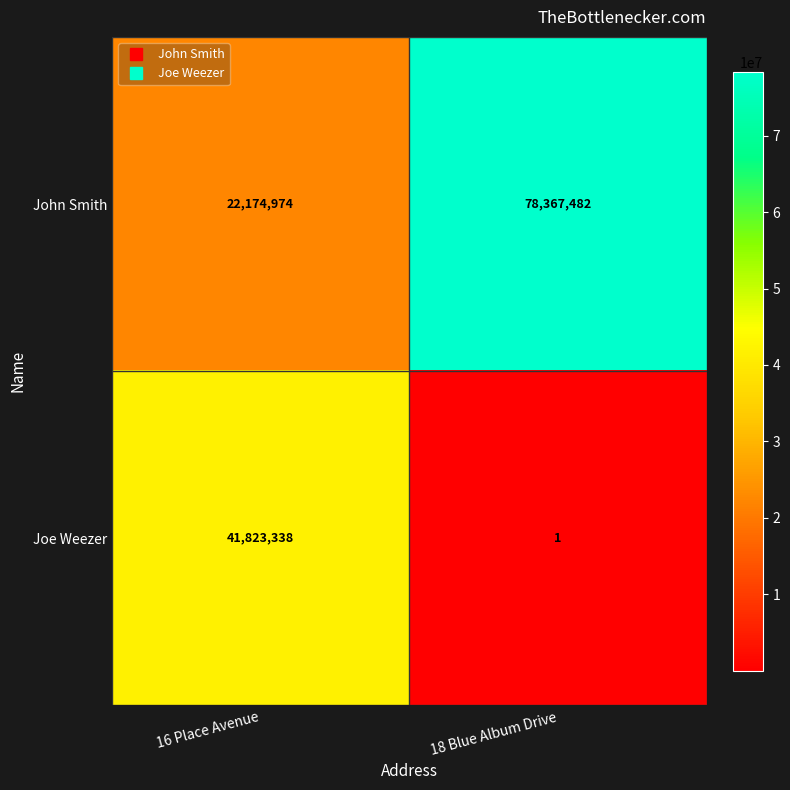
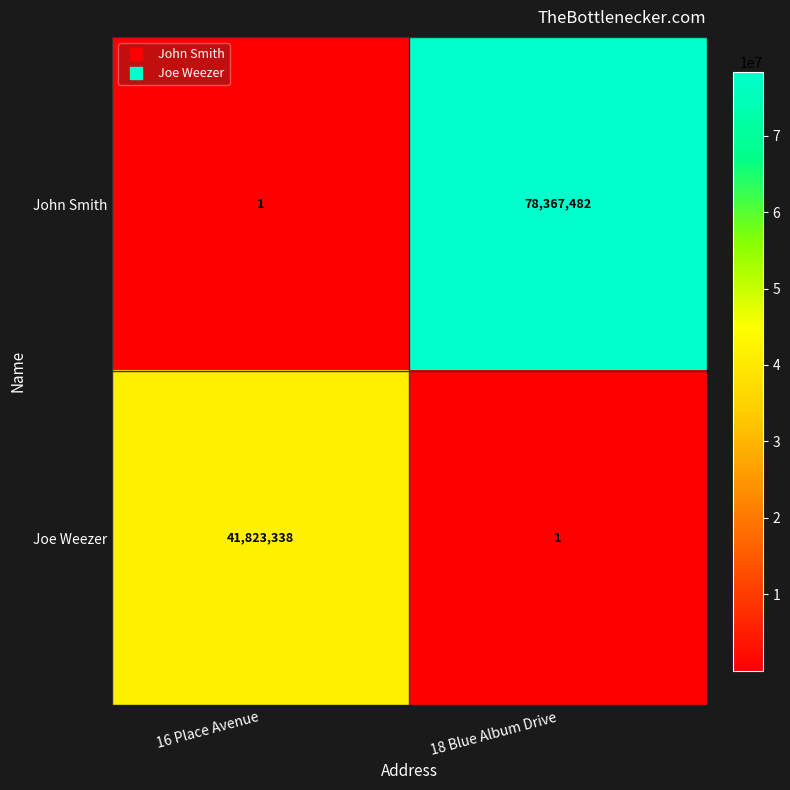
John Smith, 16 Place Avenue: 22,174,974 -> 1
